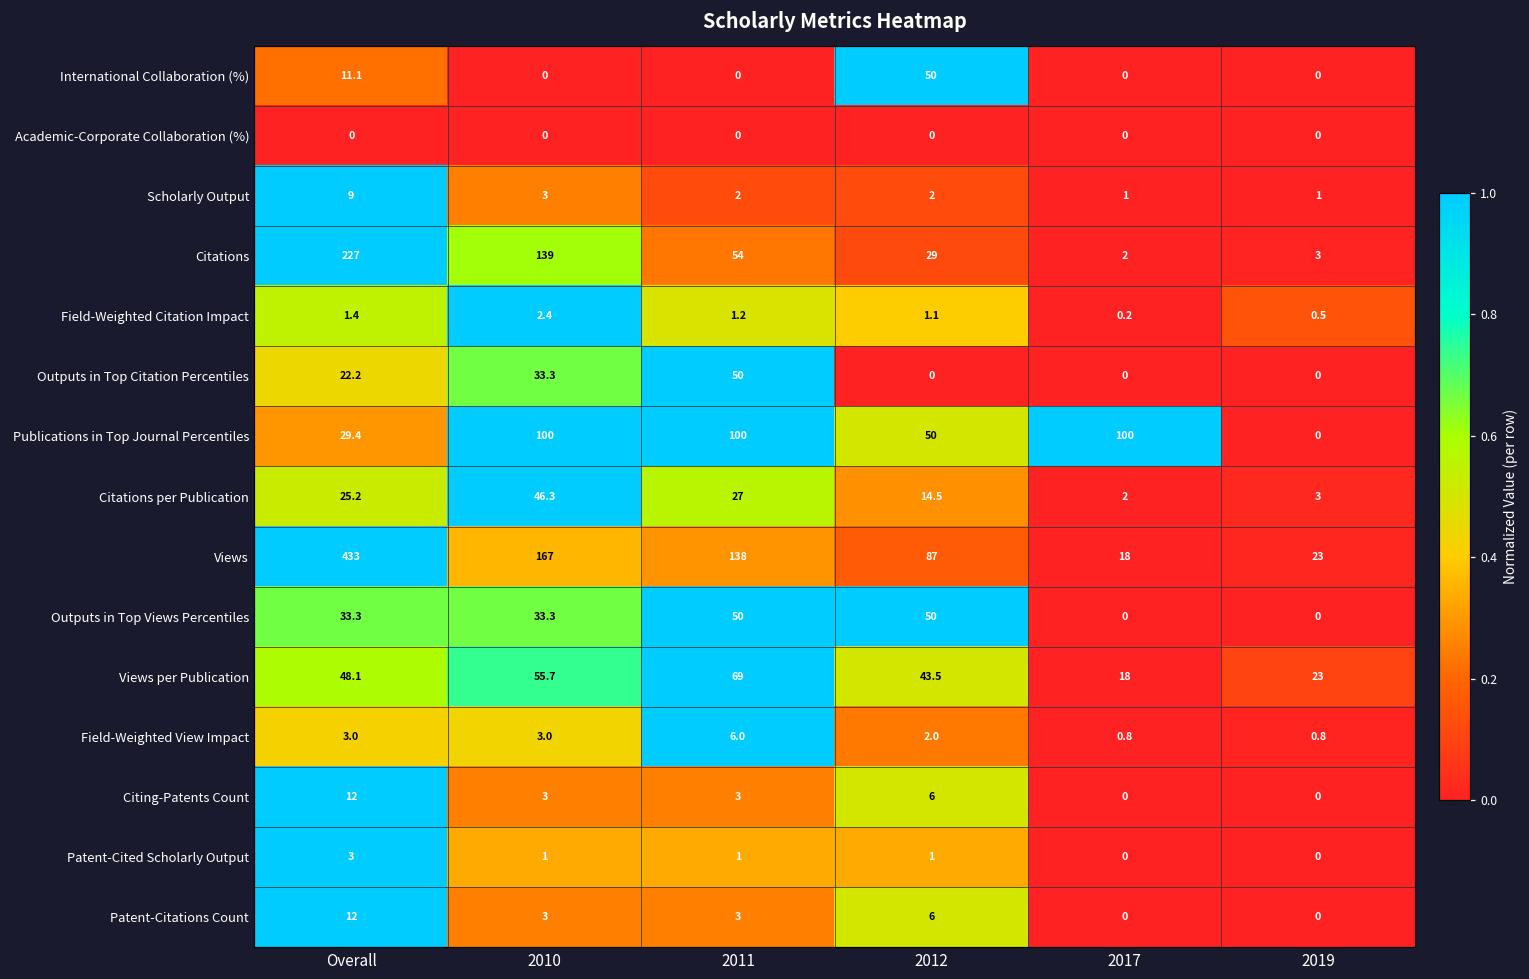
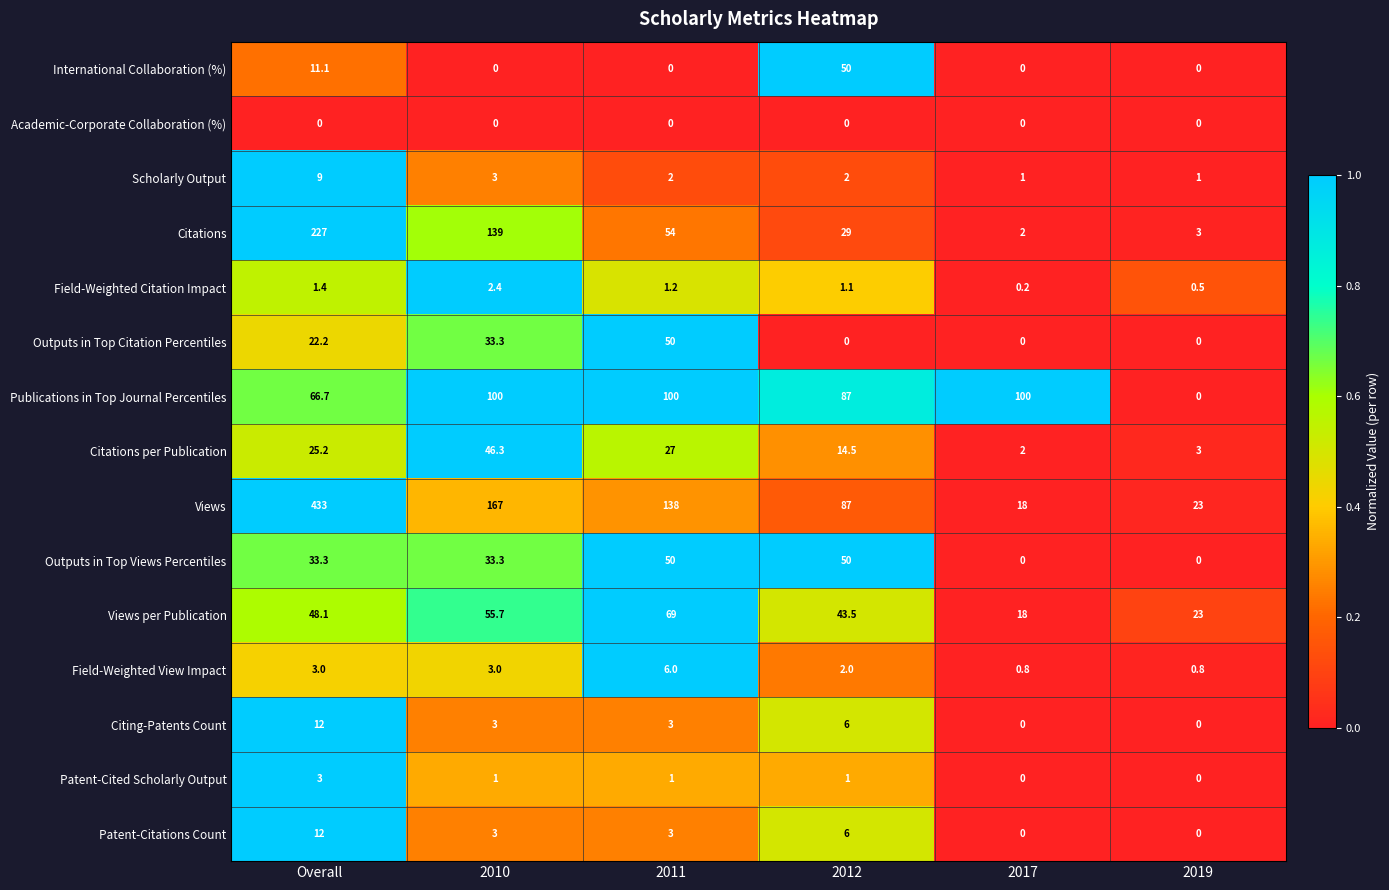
Publications in Top Journal Percentiles, Overall: 29.4 -> 66.7
Publications in Top Journal Percentiles, 2012: 50 -> 87
